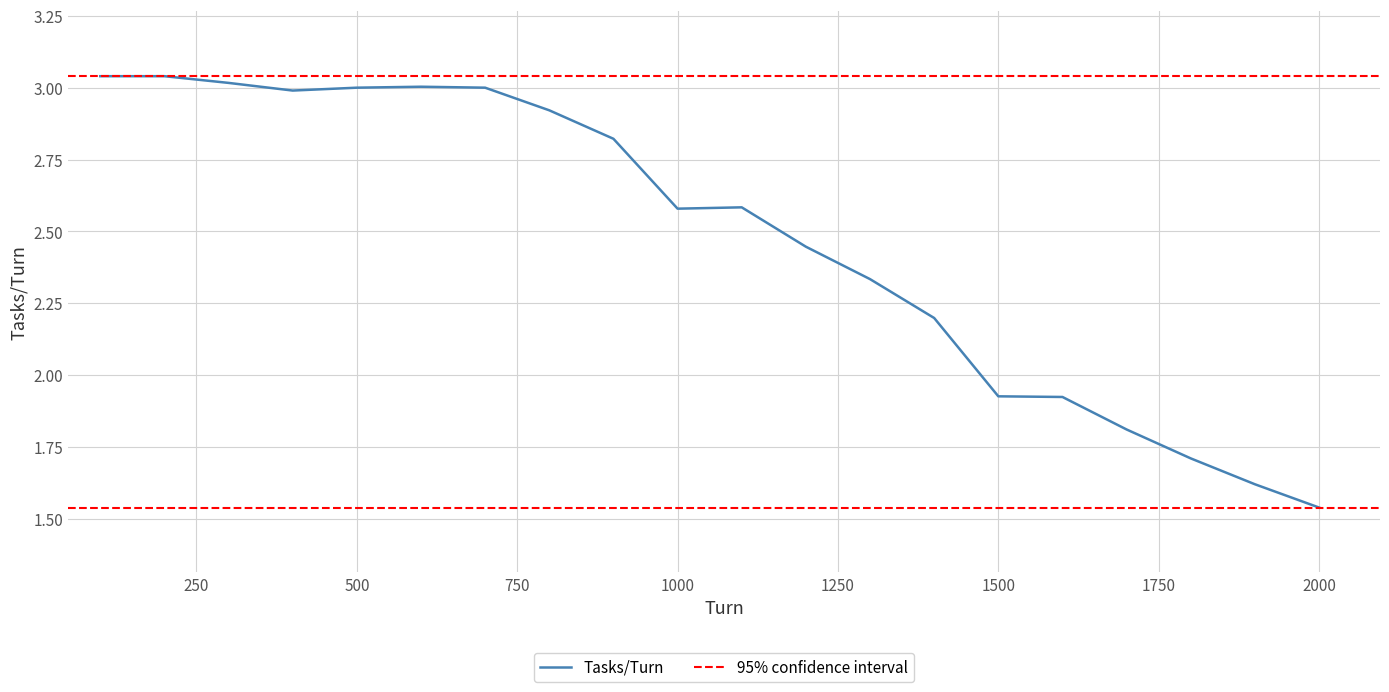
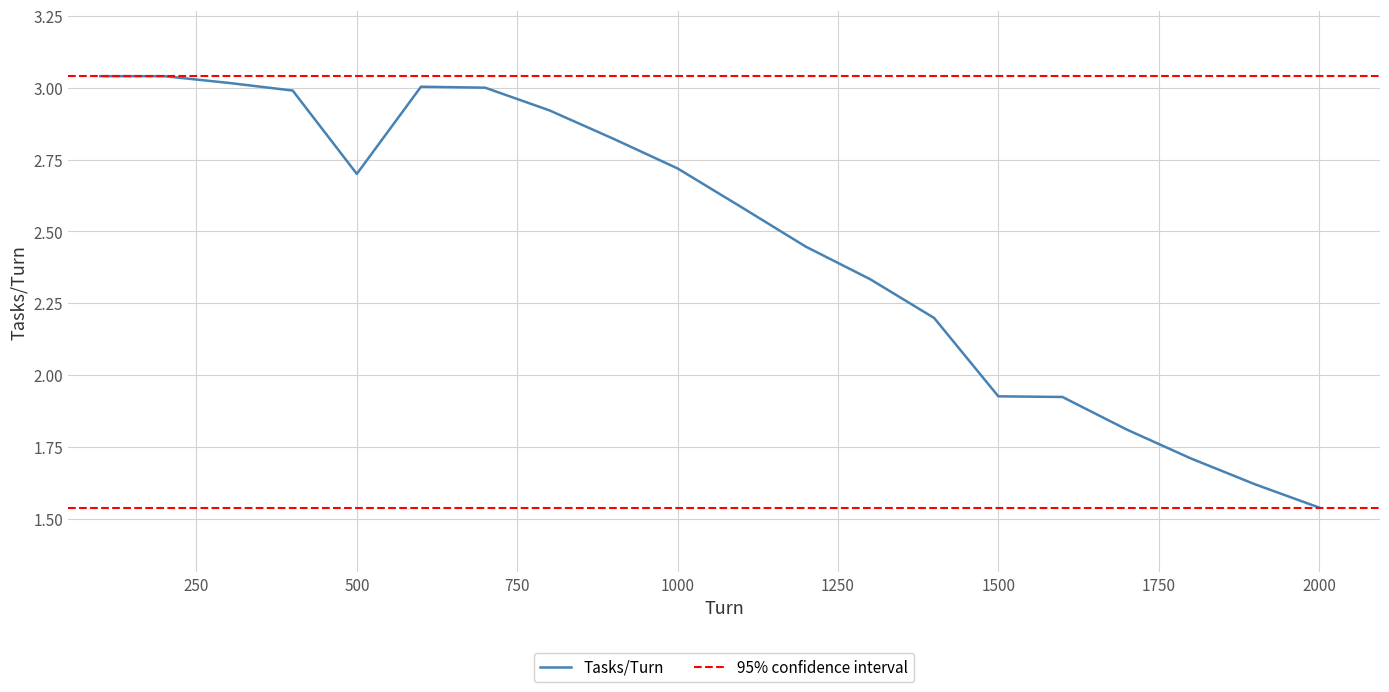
500: 3.0 -> 2.7
1000: 2.58 -> 2.72
